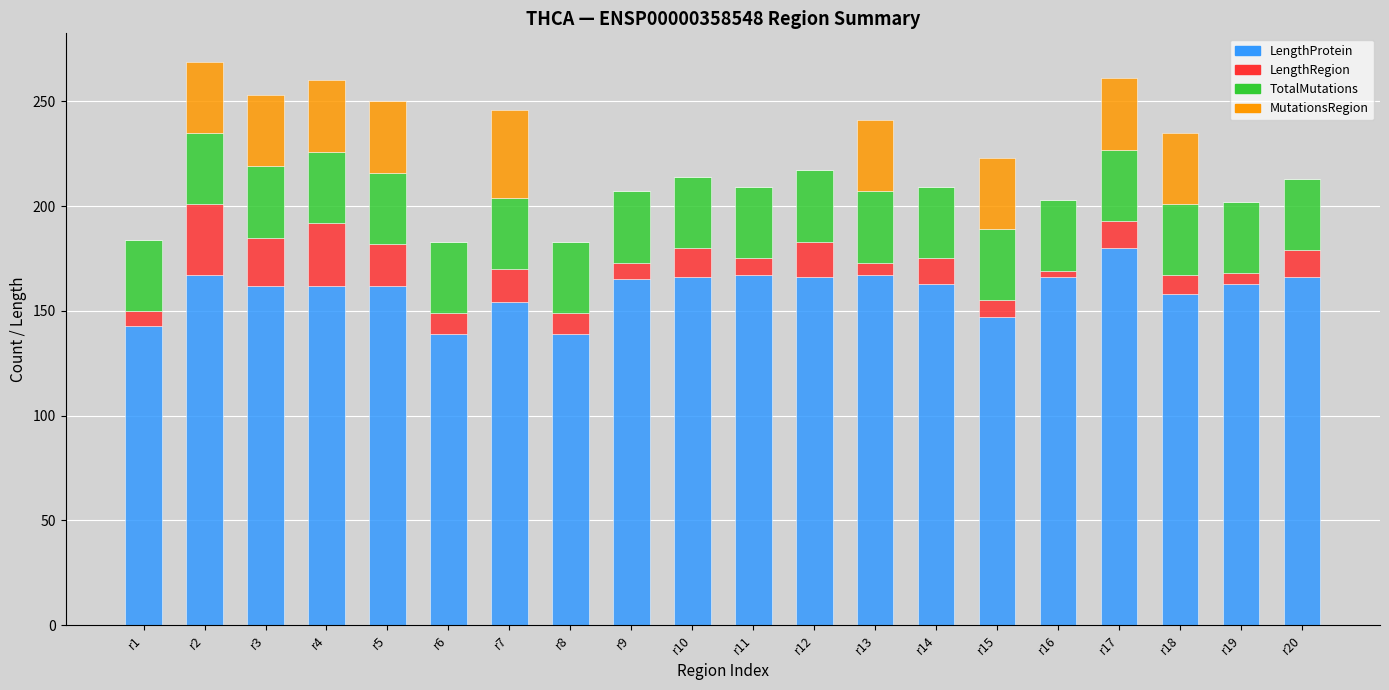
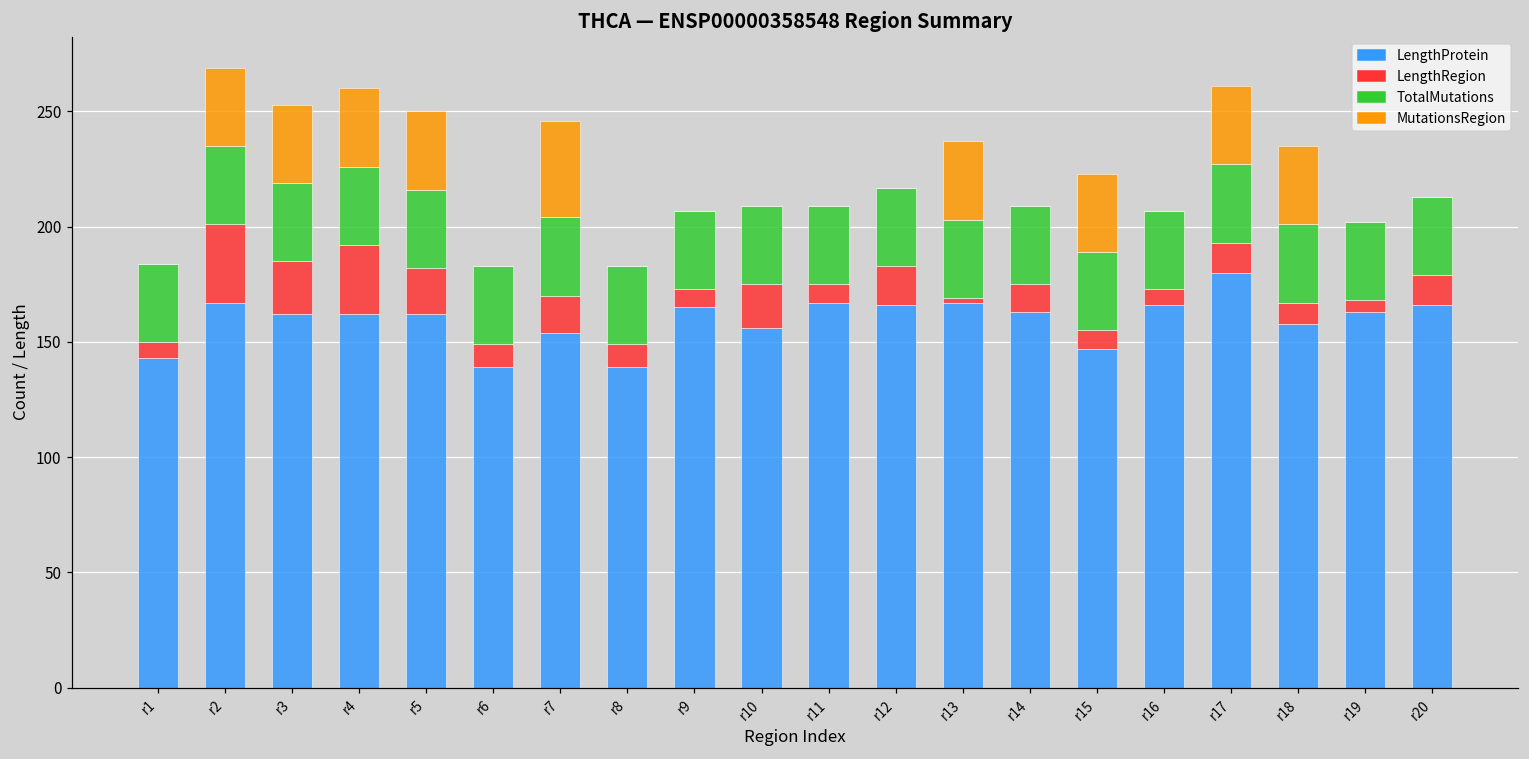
LengthProtein, r10: 166 -> 156
LengthRegion, r10: 14 -> 19
LengthRegion, r13: 6 -> 2
LengthRegion, r16: 3 -> 7
